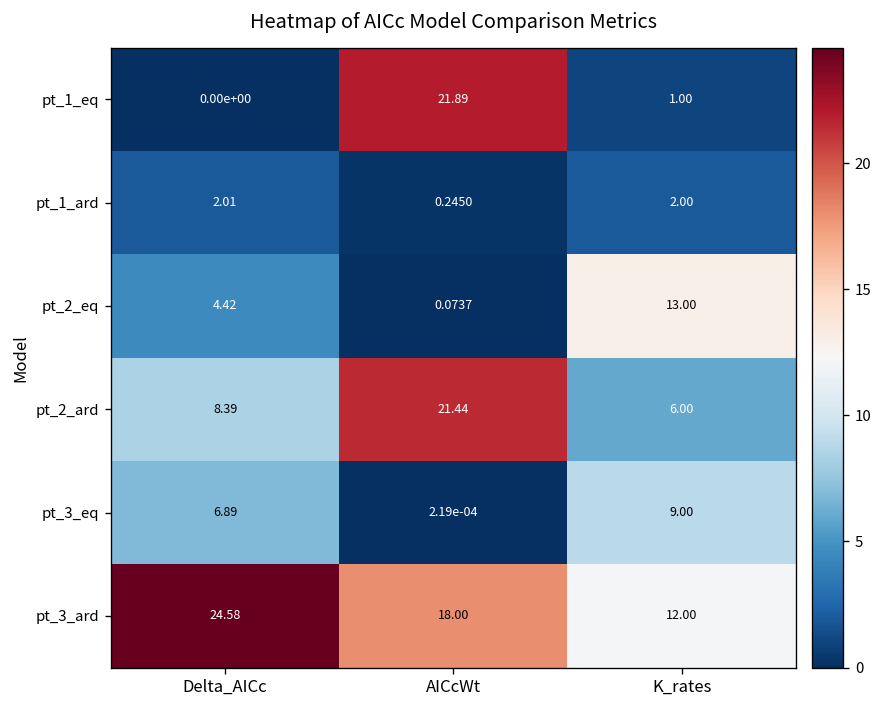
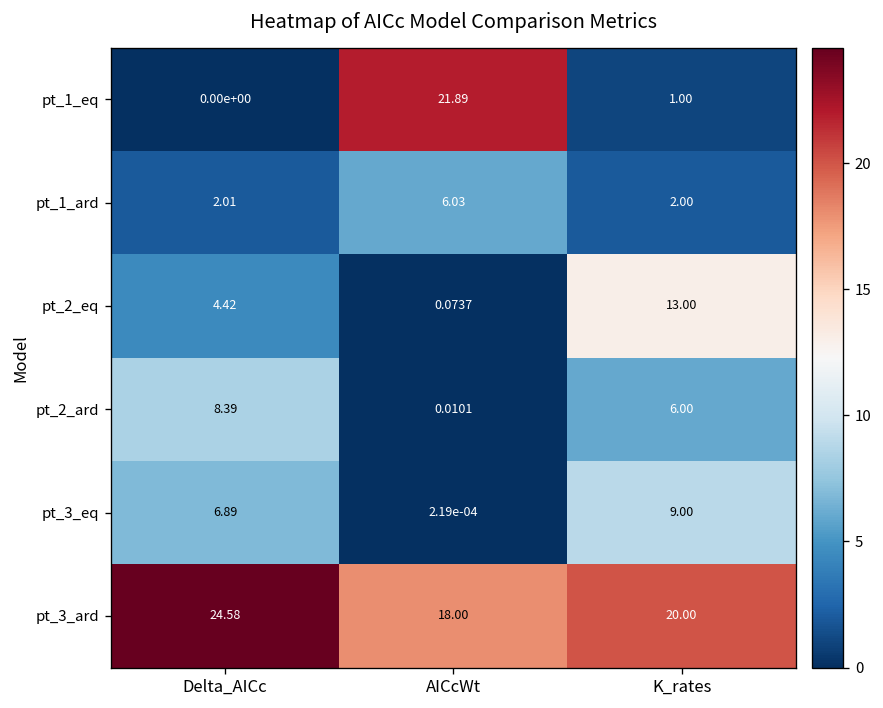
pt_1_ard, AICcWt: 0.2450 -> 6.03
pt_2_ard, AICcWt: 21.44 -> 0.0101
pt_3_ard, K_rates: 12.00 -> 20.00
